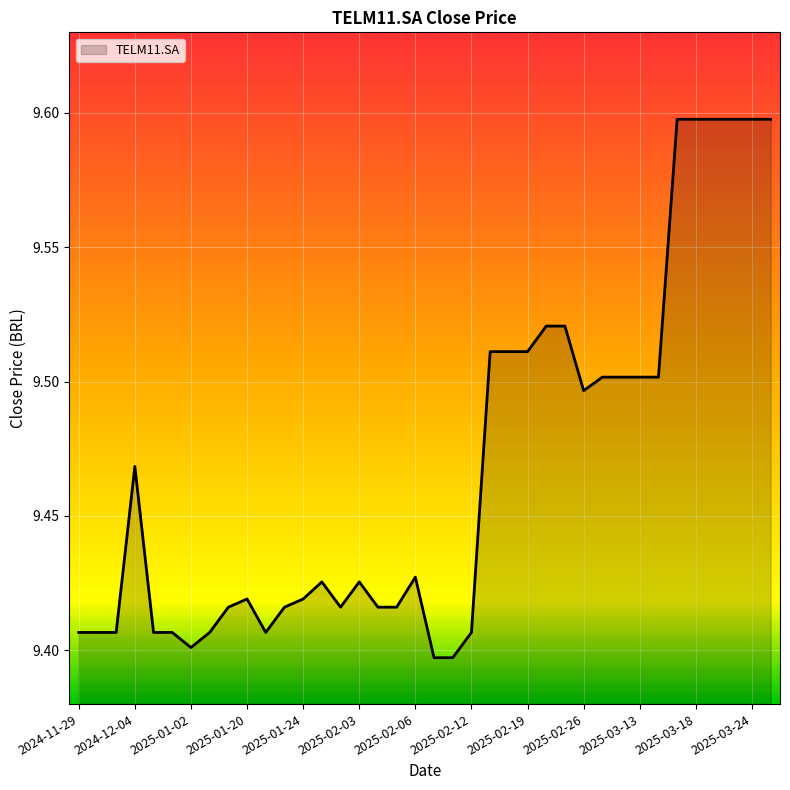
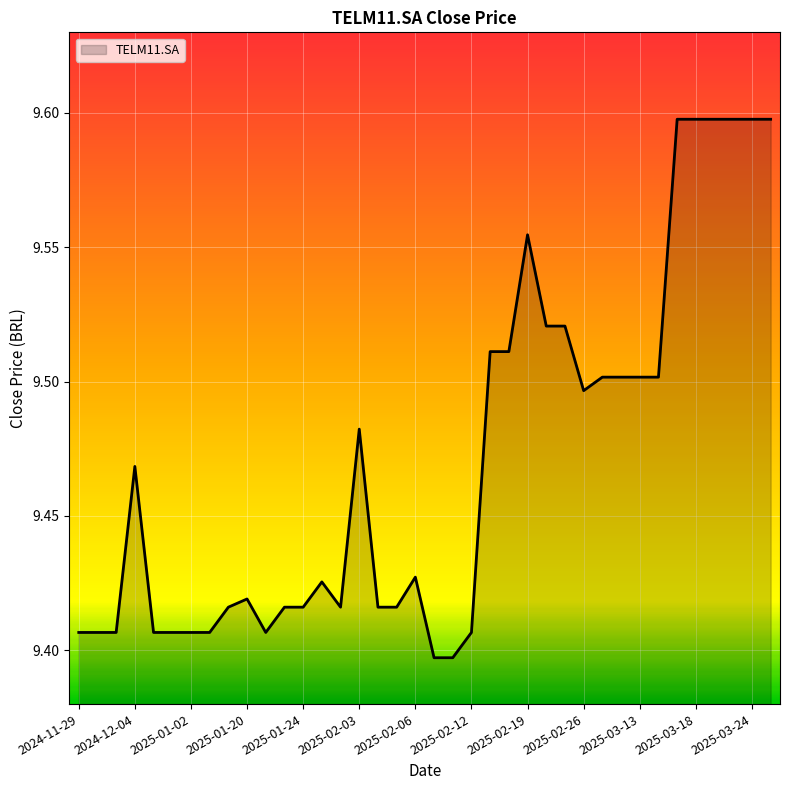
2025-01-02: 9.401 -> 9.407
2025-01-24: 9.419 -> 9.416
2025-02-03: 9.425 -> 9.482
2025-02-19: 9.511 -> 9.555
